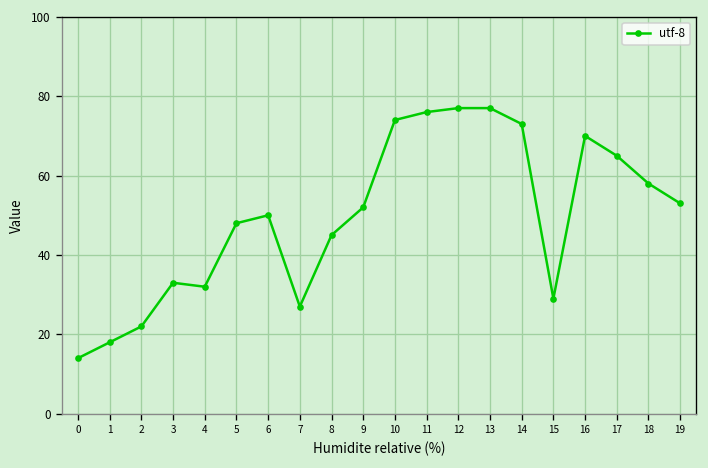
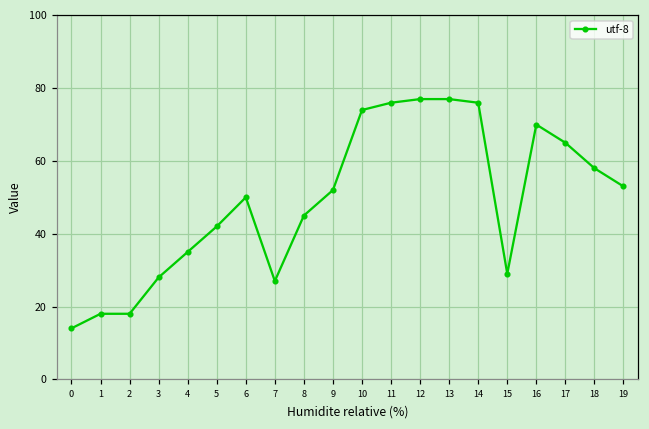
2: 22 -> 18
3: 33 -> 28
4: 32 -> 35
5: 48 -> 42
14: 73 -> 76
